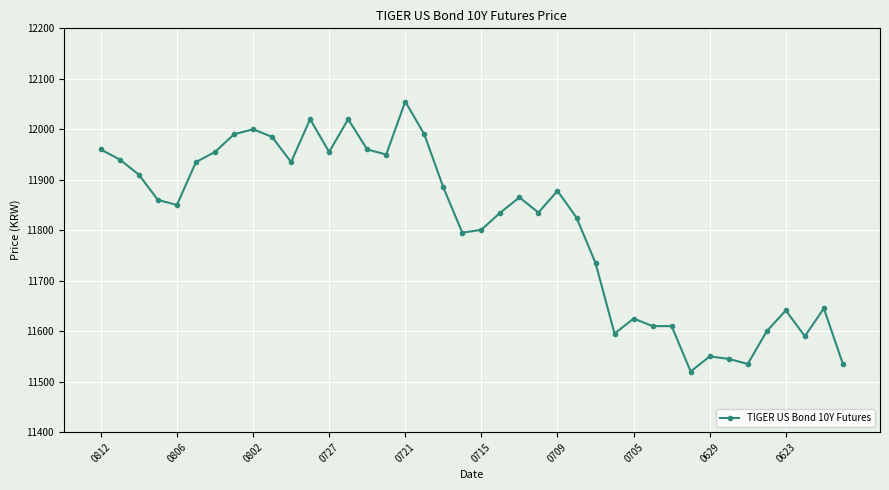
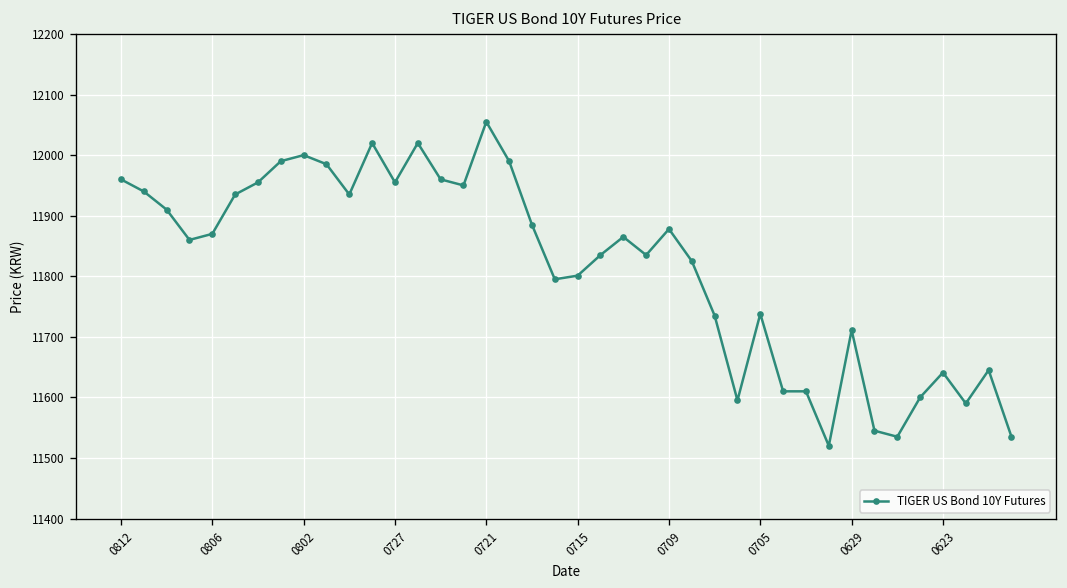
0806: 11850 -> 11870
0705: 11630 -> 11740
0629: 11550 -> 11710
